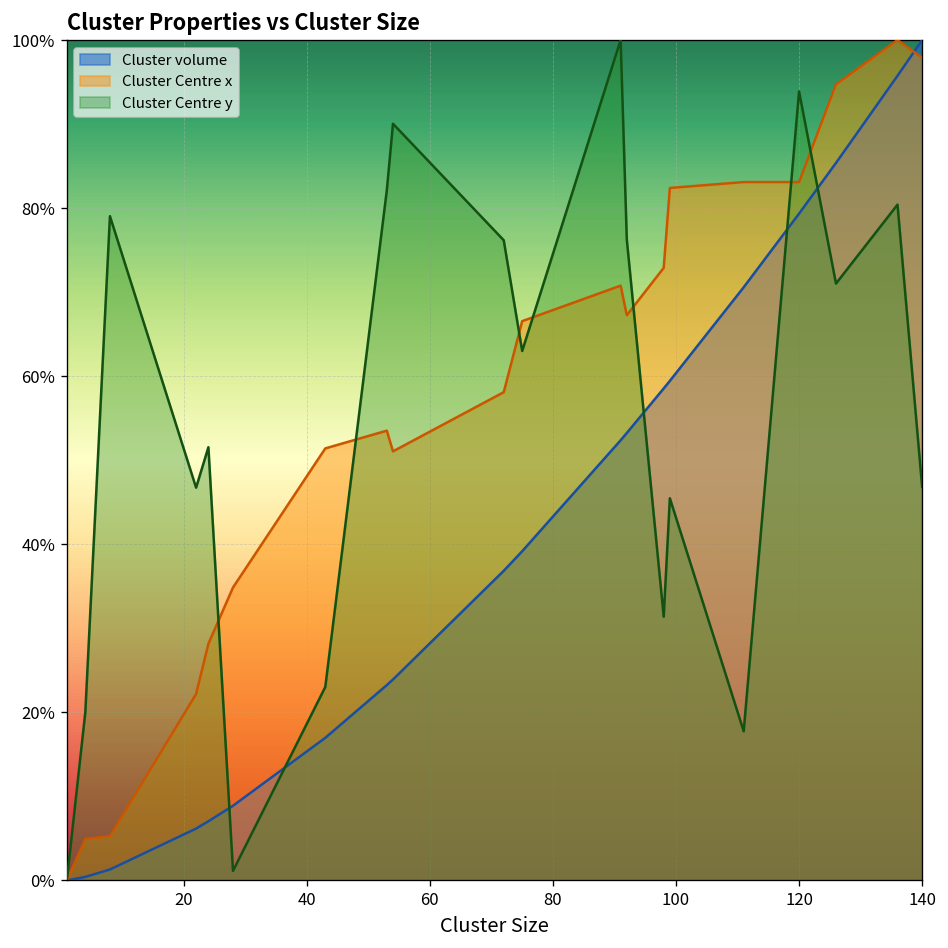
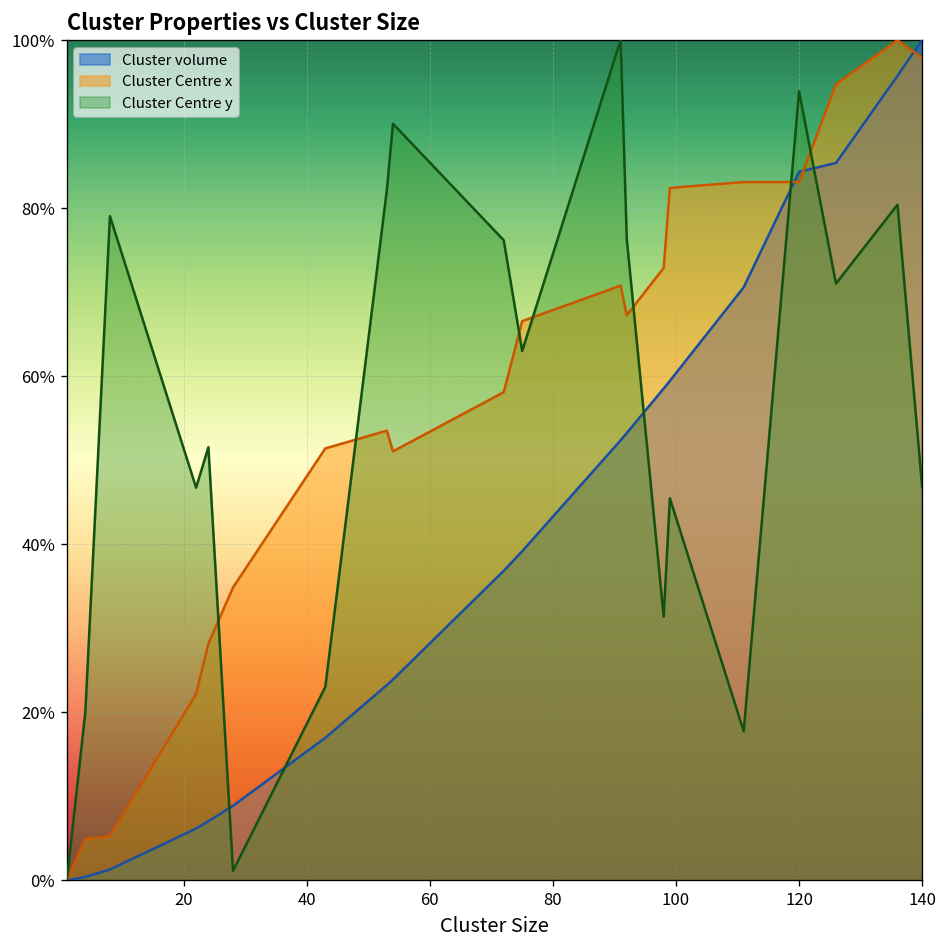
Cluster volume, 120: 79% -> 84%
